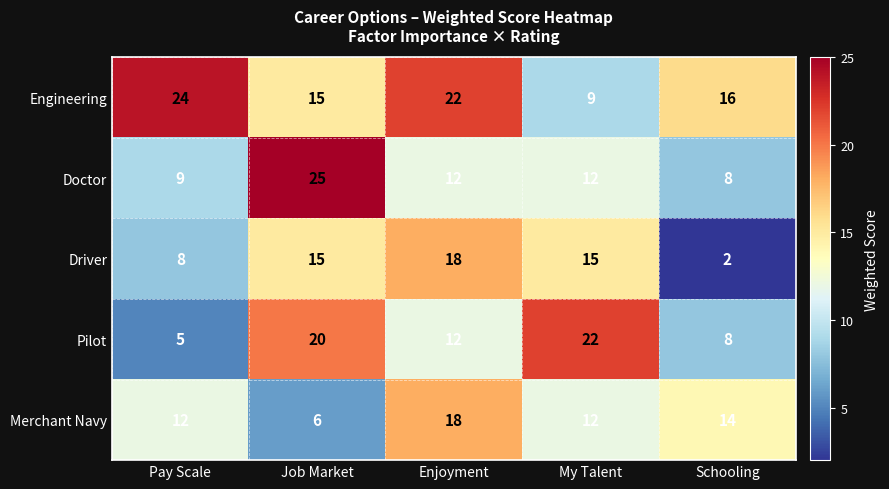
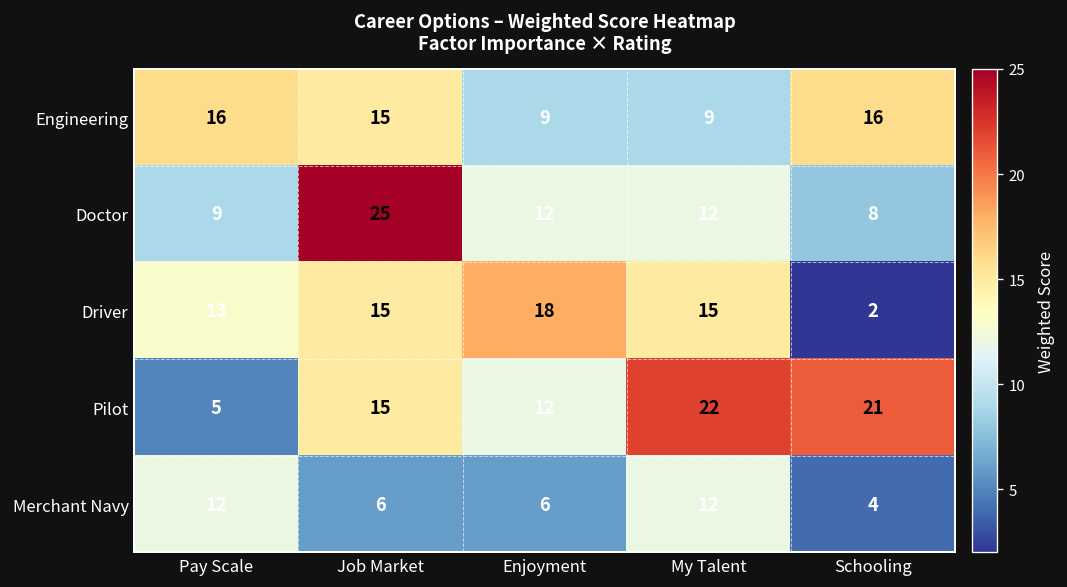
Engineering, Pay Scale: 24 -> 16
Engineering, Enjoyment: 22 -> 9
Driver, Pay Scale: 8 -> 13
Pilot, Job Market: 20 -> 15
Pilot, Schooling: 8 -> 21
Merchant Navy, Enjoyment: 18 -> 6
Merchant Navy, Schooling: 14 -> 4
